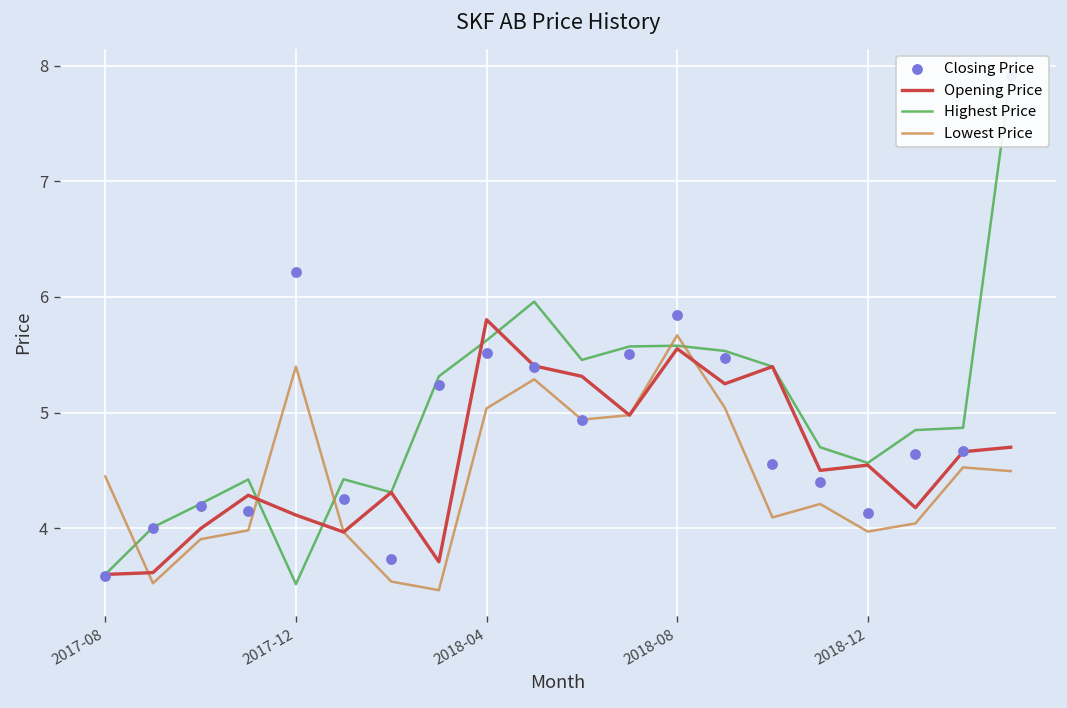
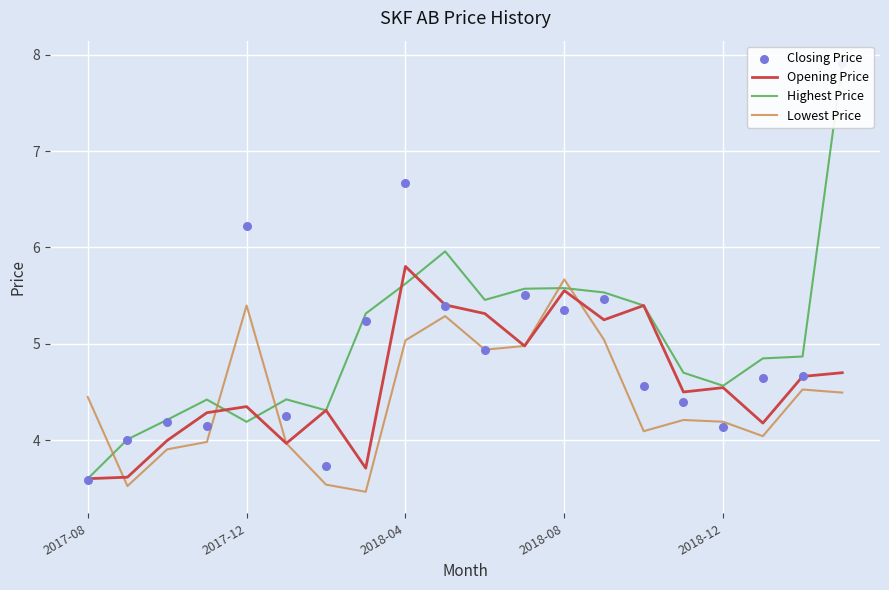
Opening Price, 2017-12: 4.1 -> 4.3
Highest Price, 2017-12: 3.5 -> 4.2
Closing Price, 2018-04: 5.5 -> 6.7
Closing Price, 2018-08: 5.8 -> 5.3
Lowest Price, 2018-12: 4.0 -> 4.2
